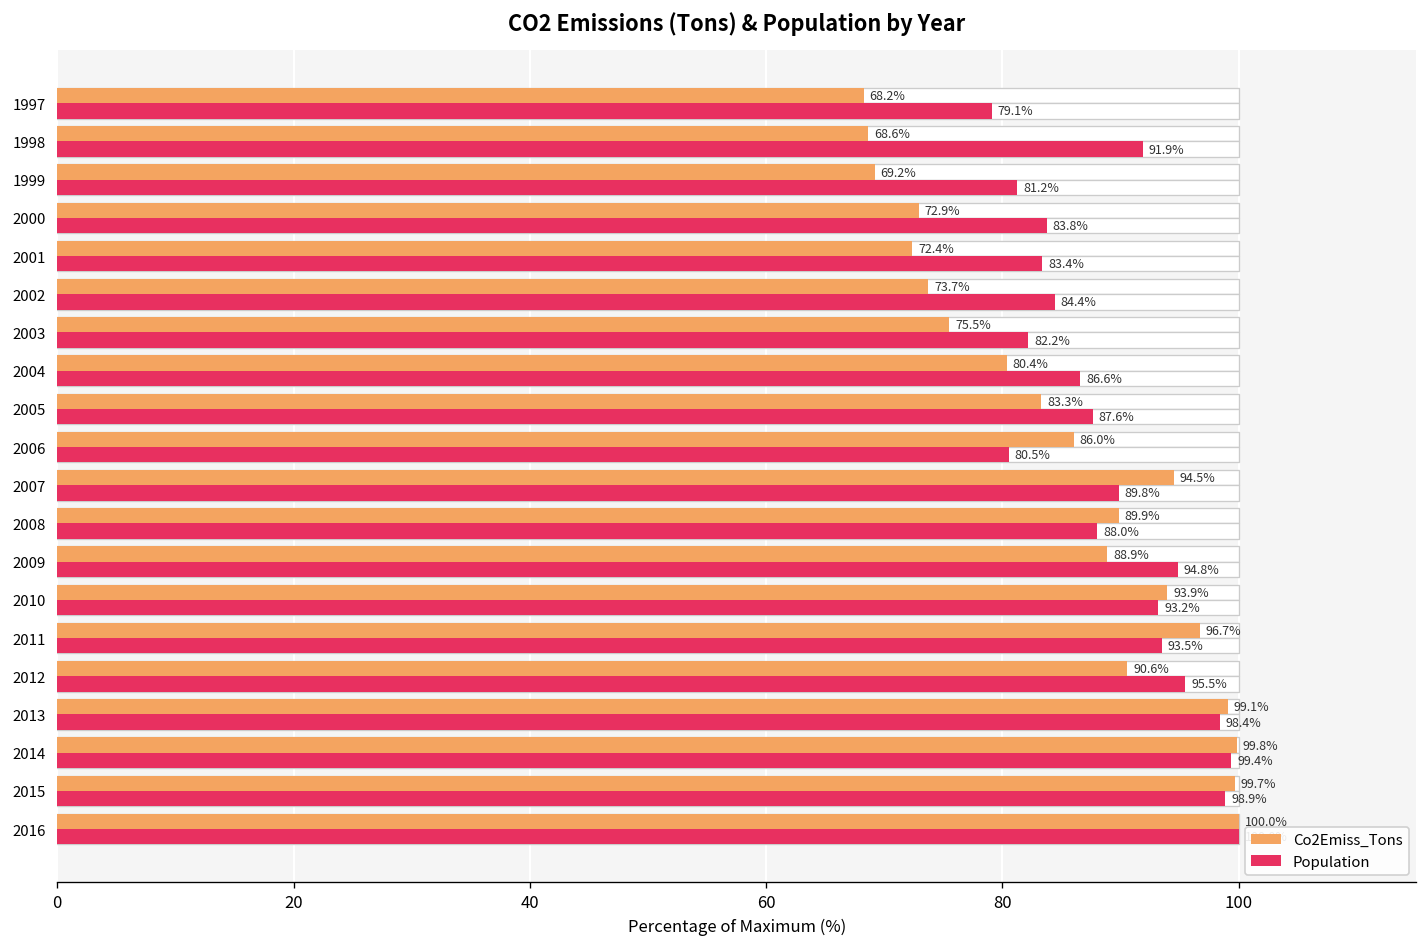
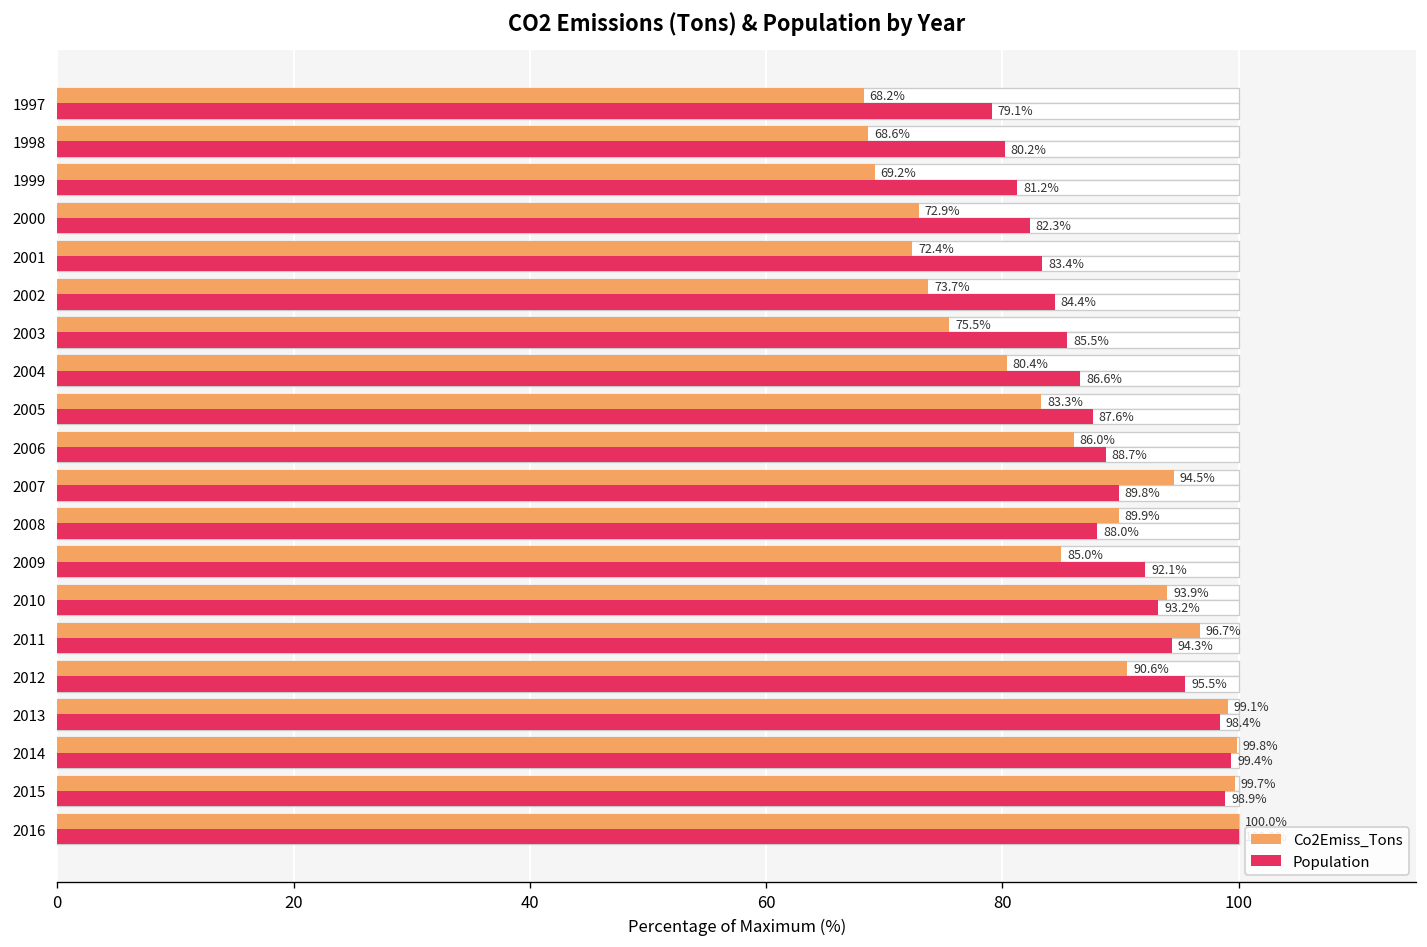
Population, 1998: 91.9% -> 80.2%
Population, 2000: 83.8% -> 82.3%
Population, 2003: 82.2% -> 85.5%
Population, 2006: 80.5% -> 88.7%
Co2Emiss_Tons, 2009: 88.9% -> 85.0%
Population, 2009: 94.8% -> 92.1%
Population, 2011: 93.5% -> 94.3%
